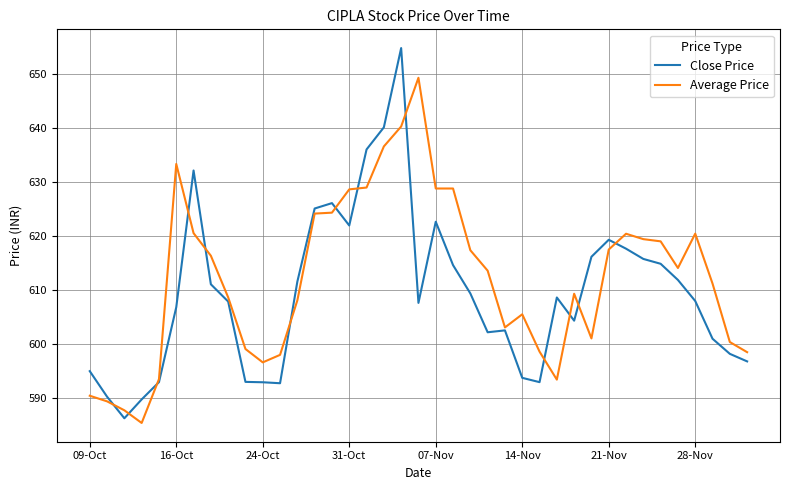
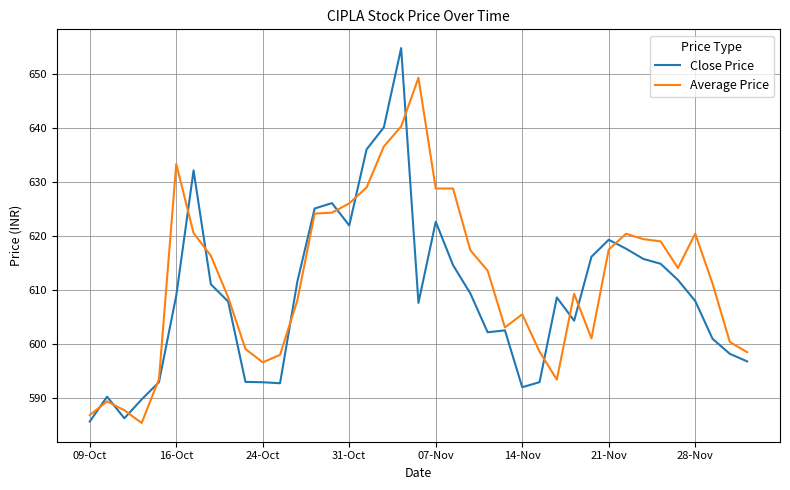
Close Price, 09-Oct: 595 -> 586
Average Price, 09-Oct: 590 -> 587
Close Price, 16-Oct: 607 -> 609
Average Price, 31-Oct: 629 -> 626
Close Price, 14-Nov: 594 -> 592
